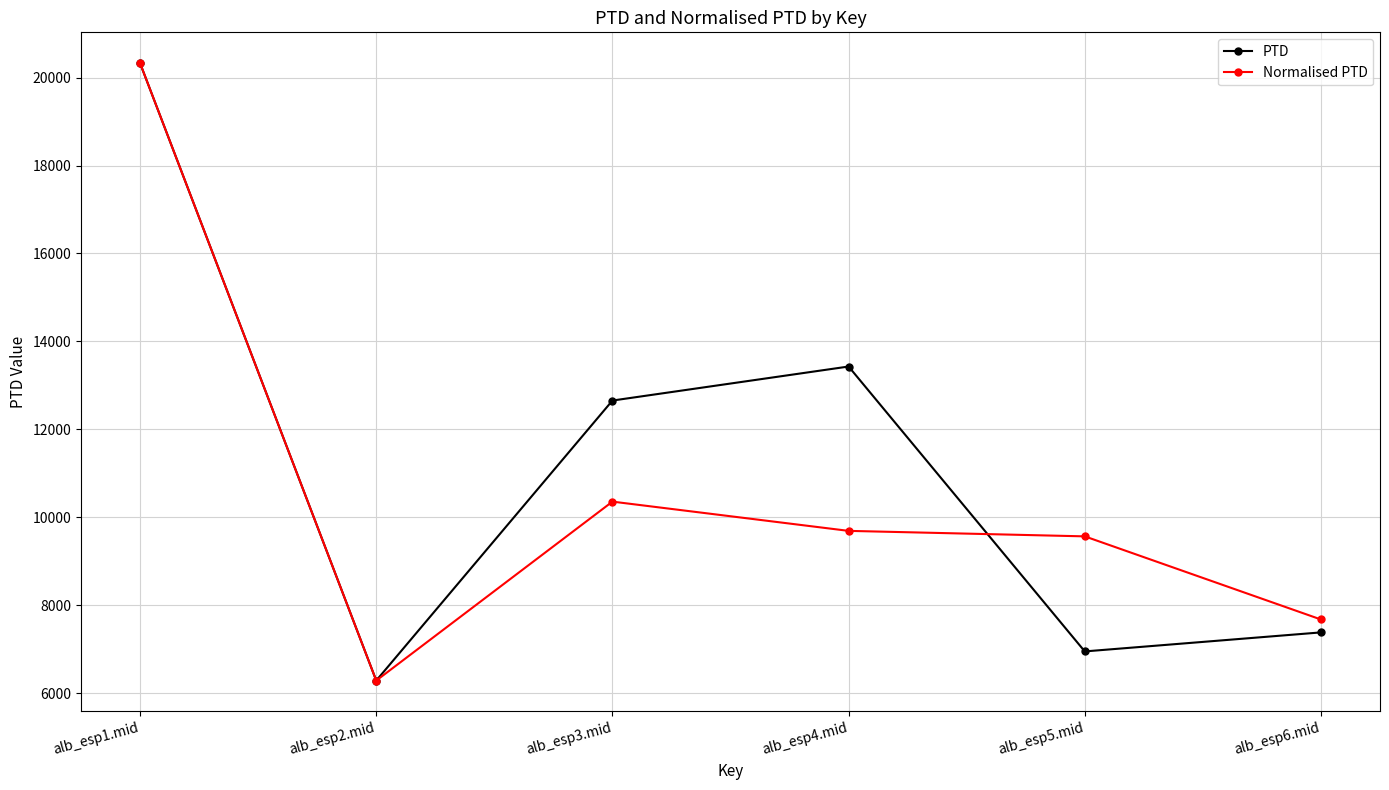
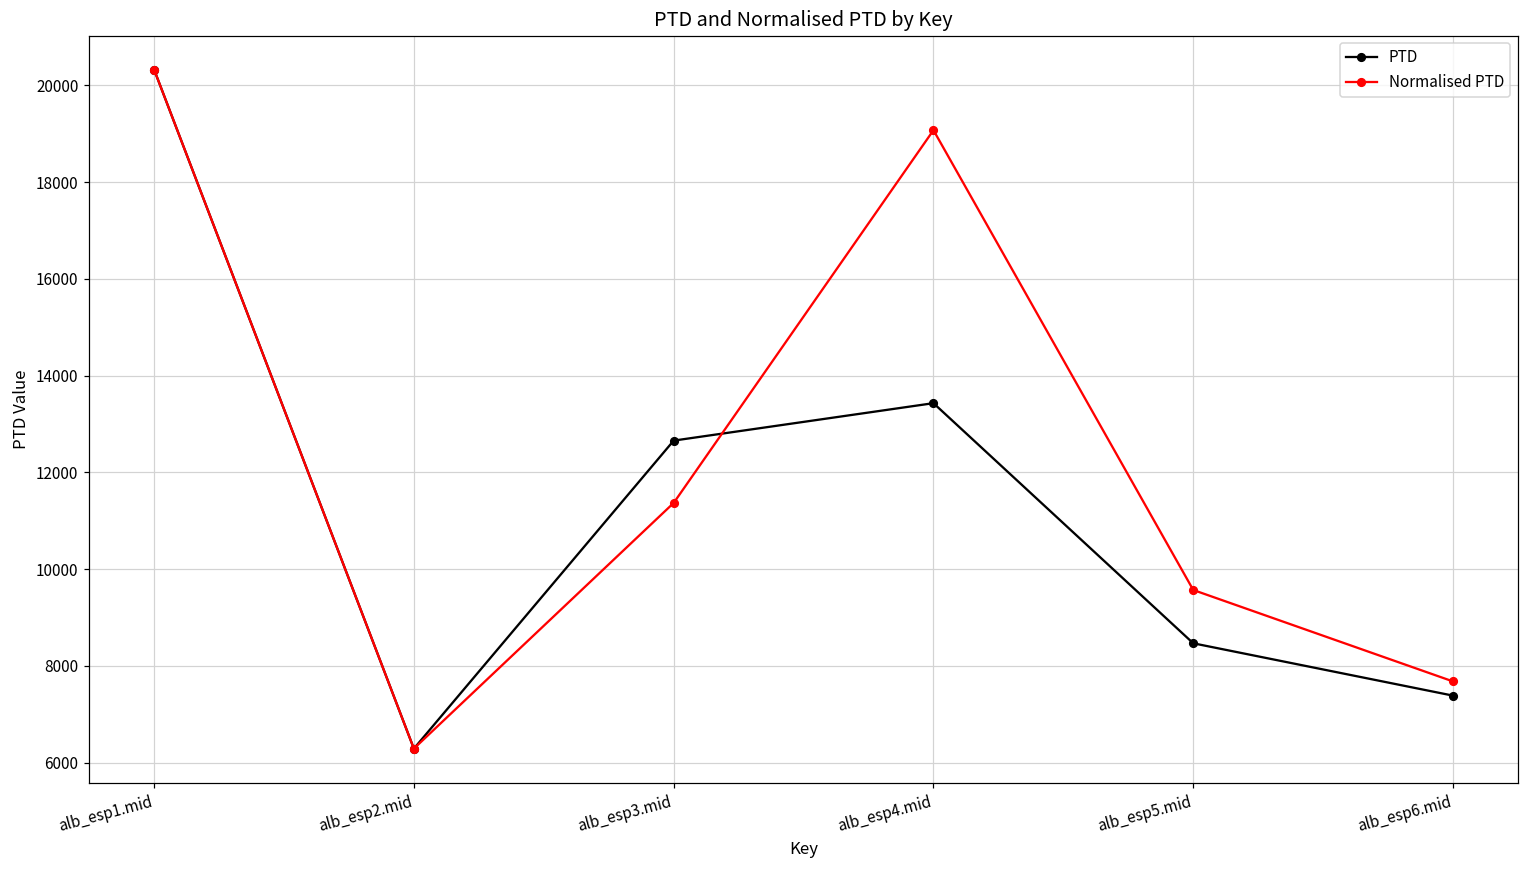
Normalised PTD, alb_esp3.mid: 10400 -> 11400
Normalised PTD, alb_esp4.mid: 9700 -> 19100
PTD, alb_esp5.mid: 7000 -> 8500
